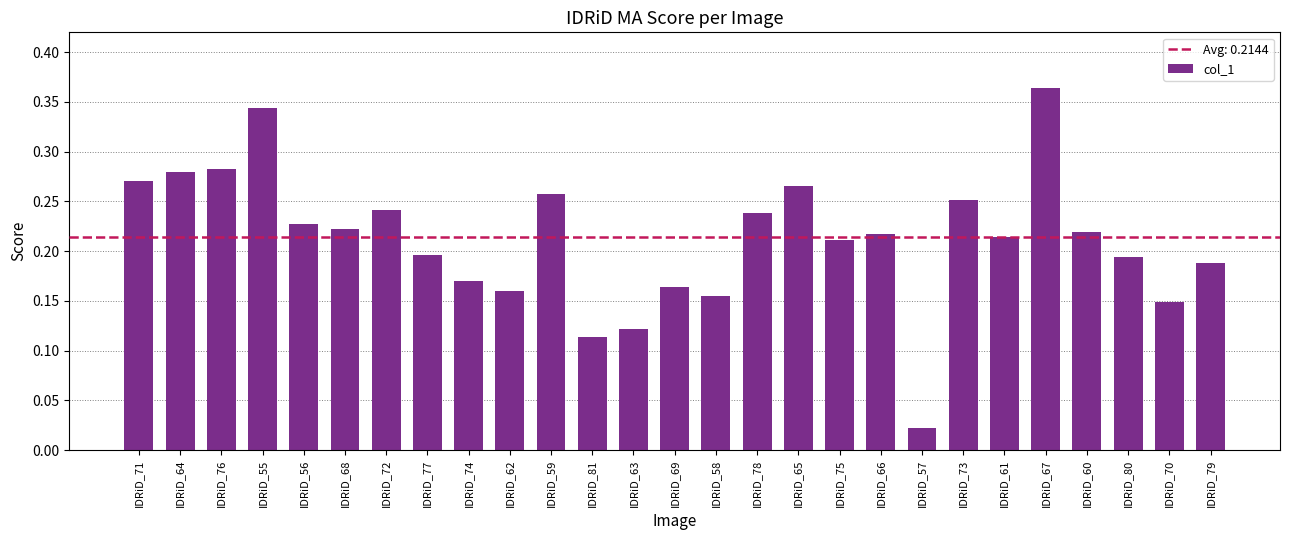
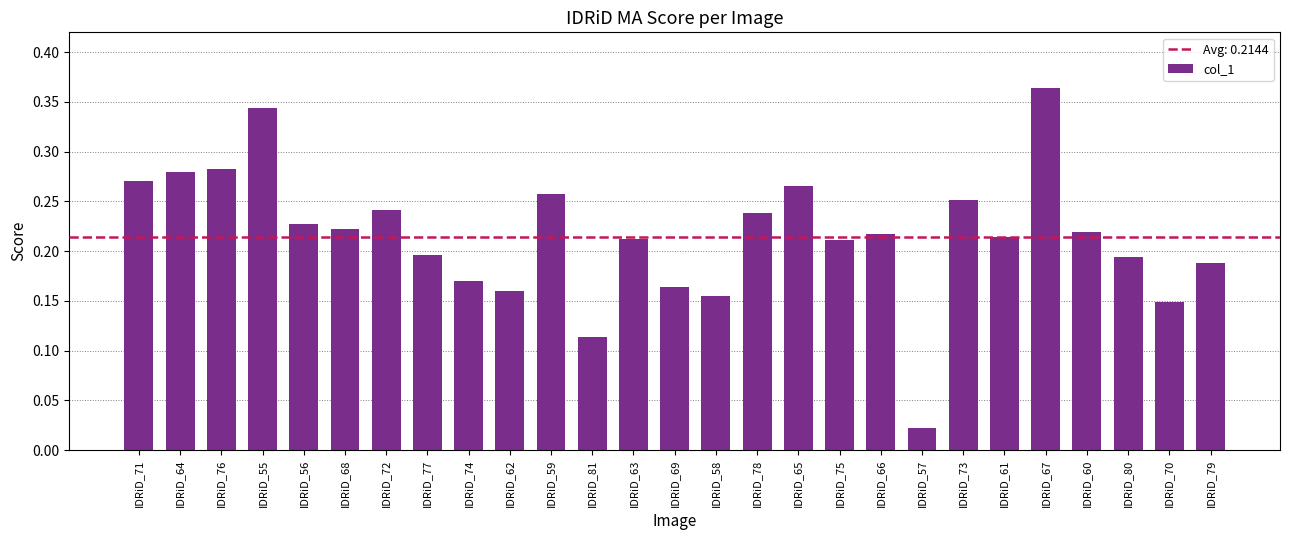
IDRiD_63: 0.12 -> 0.21
